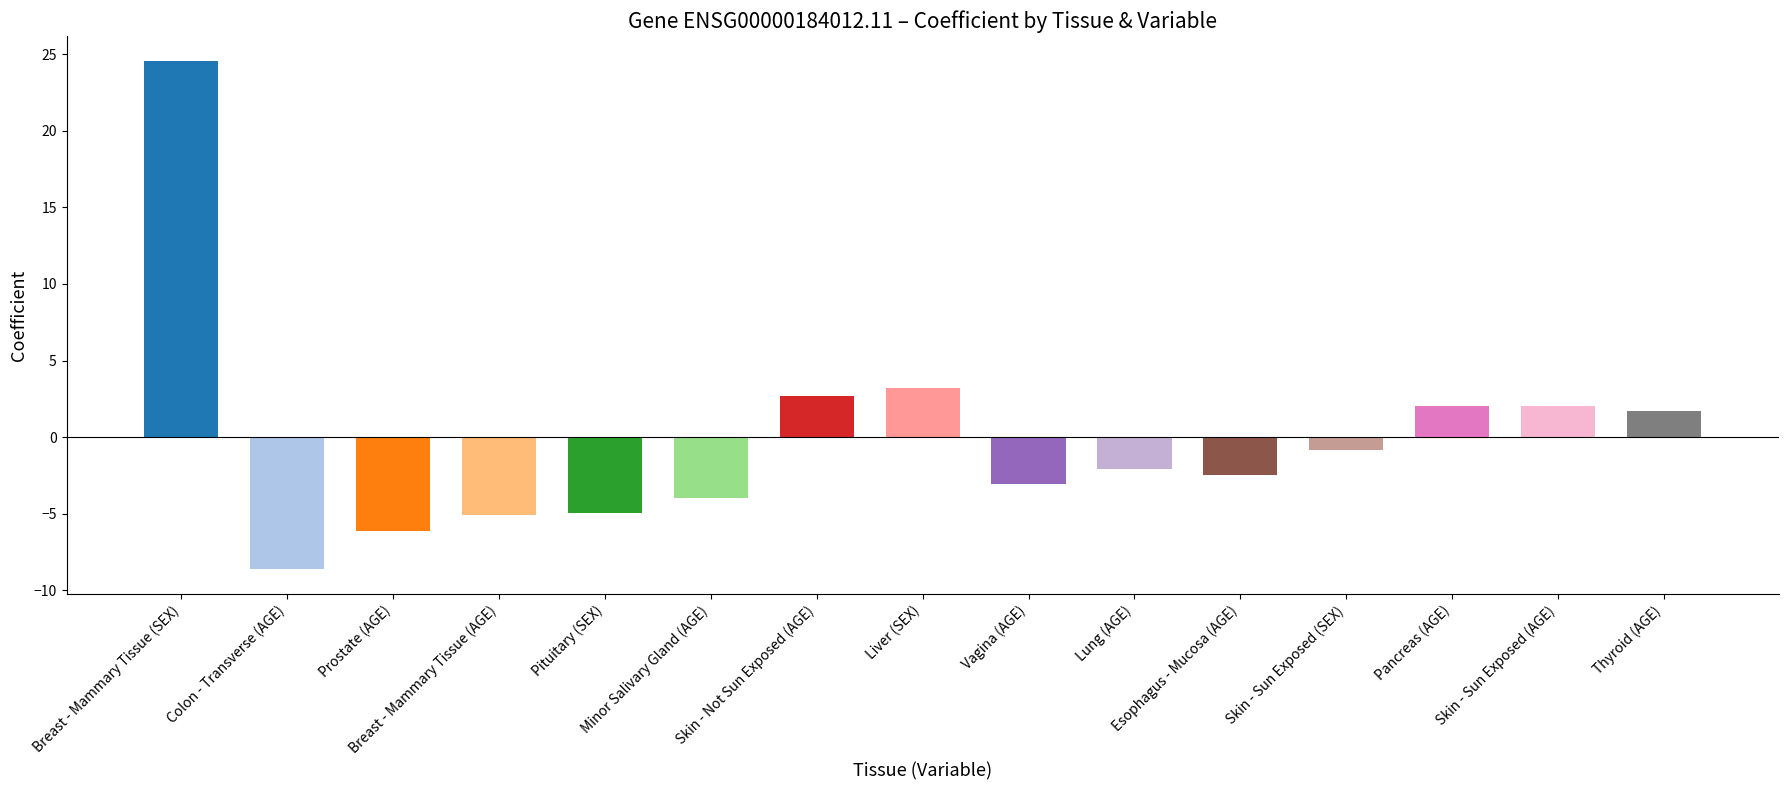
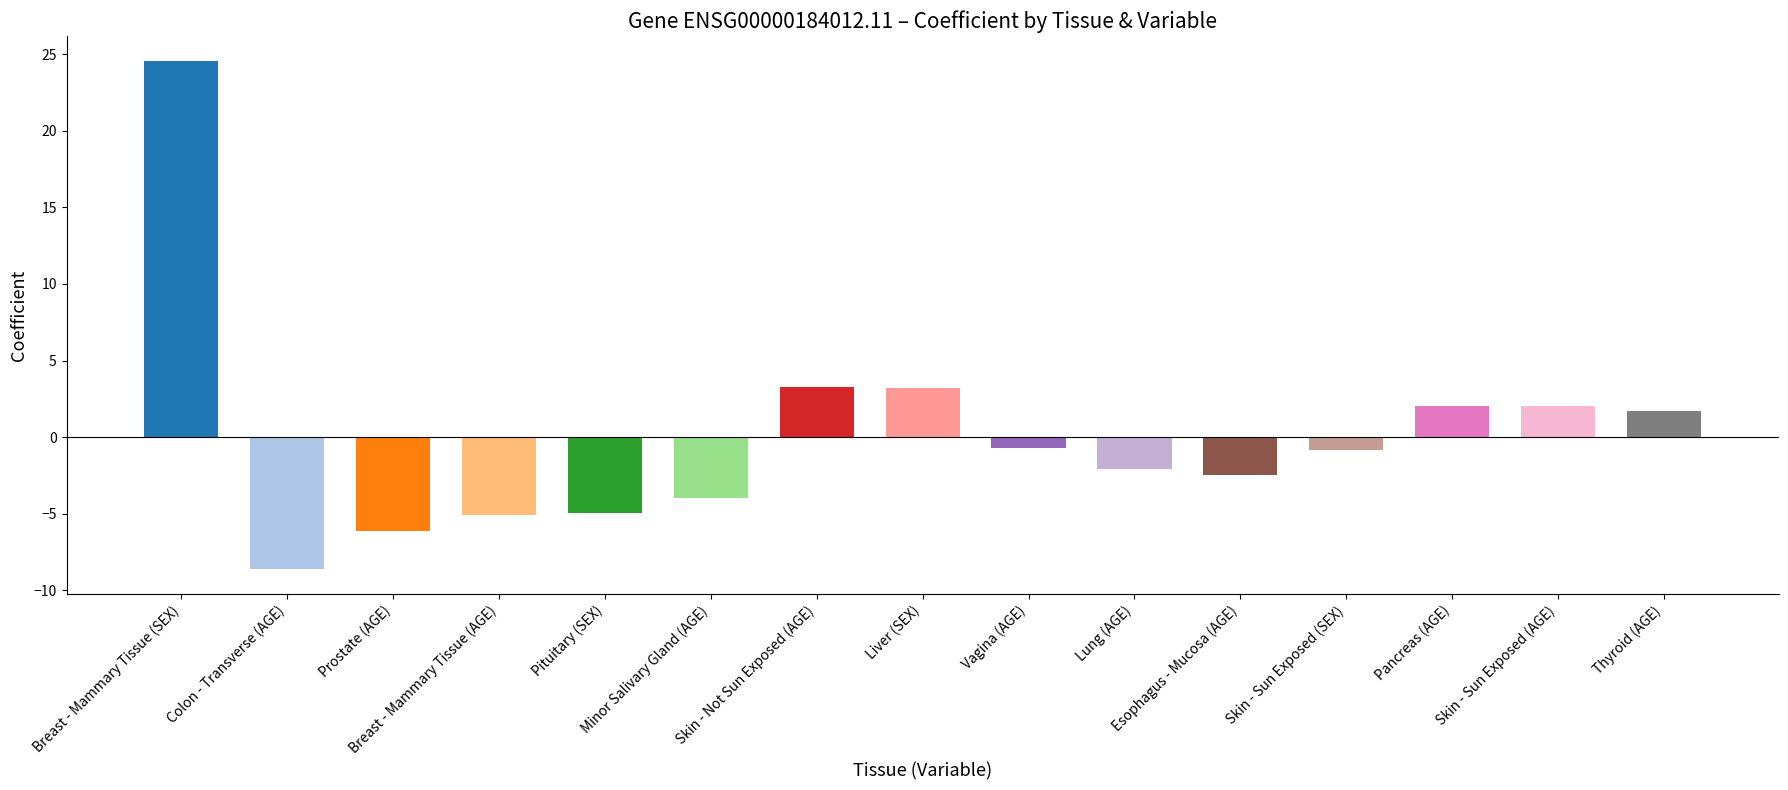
Skin - Not Sun Exposed (AGE): 2.7 -> 3.3
Vagina (AGE): -3.1 -> -0.7
